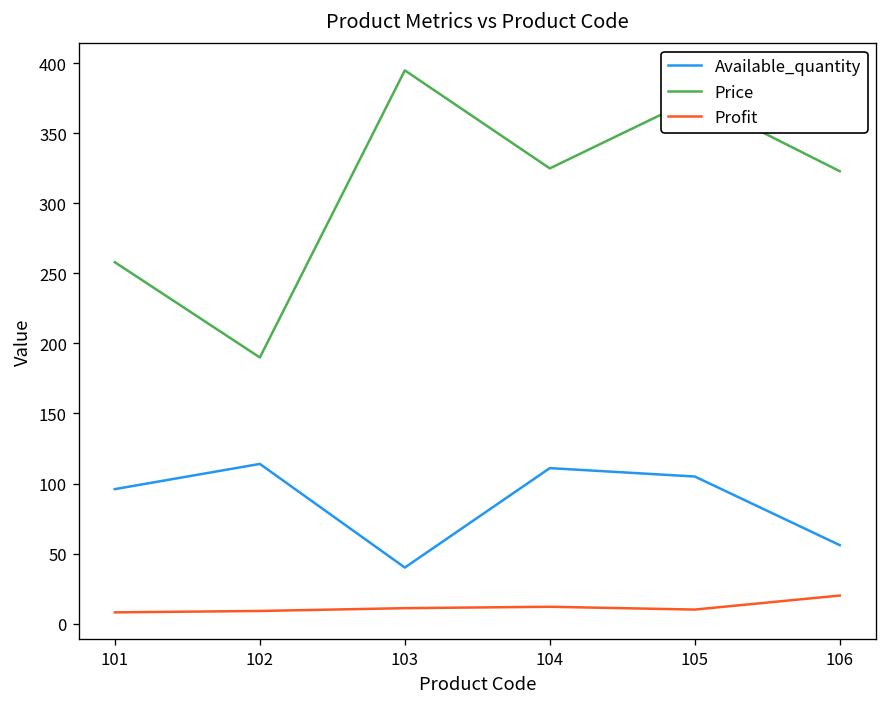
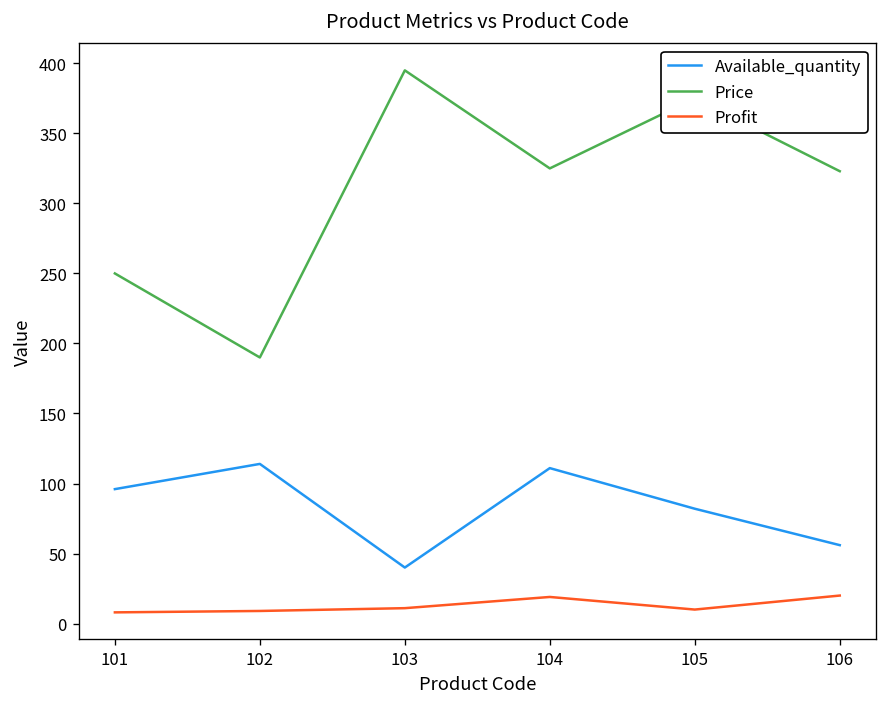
Price, 101: 258 -> 250
Profit, 104: 12 -> 19
Available_quantity, 105: 105 -> 82
